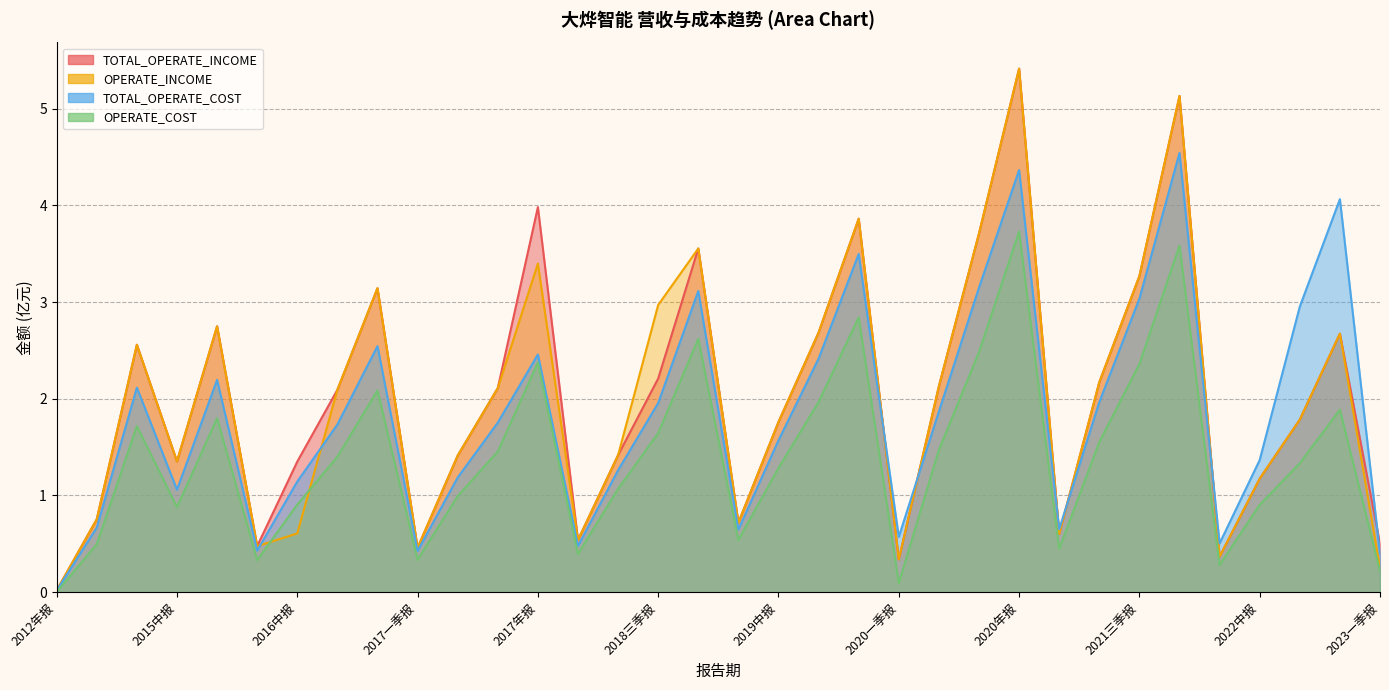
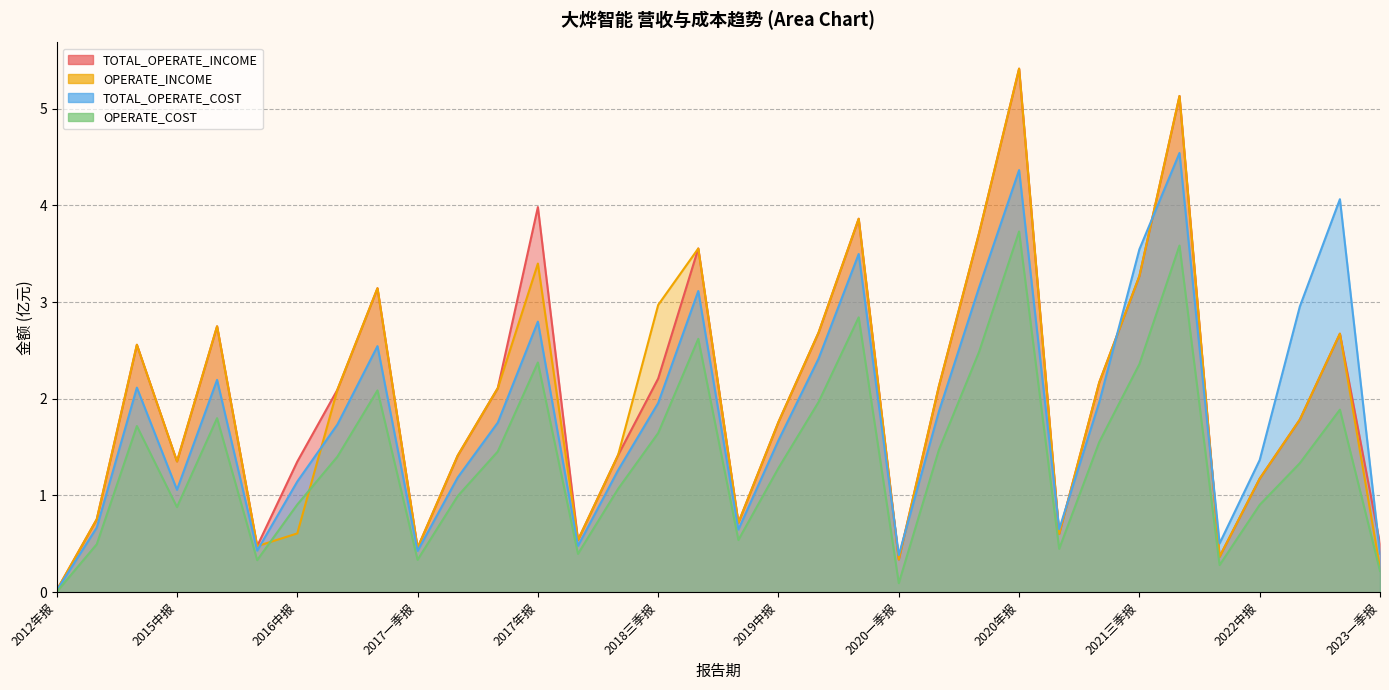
TOTAL_OPERATE_COST, 2017年报: 2.5 -> 2.8
TOTAL_OPERATE_COST, 2020一季报: 0.6 -> 0.4
TOTAL_OPERATE_COST, 2021三季报: 3.0 -> 3.5
